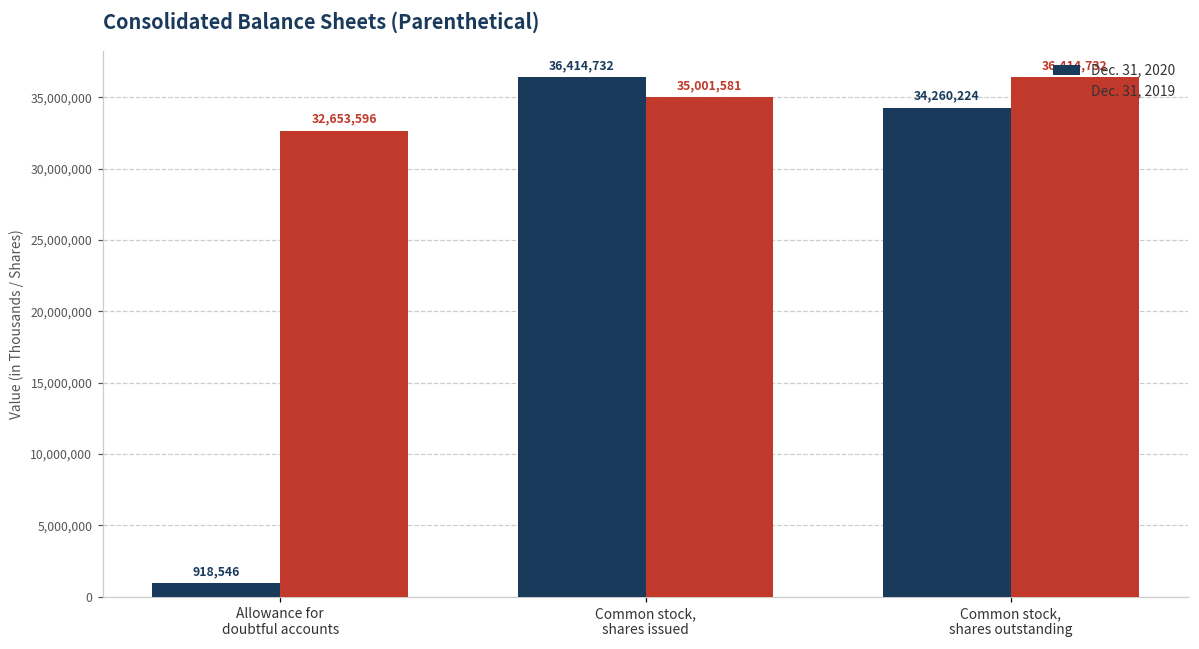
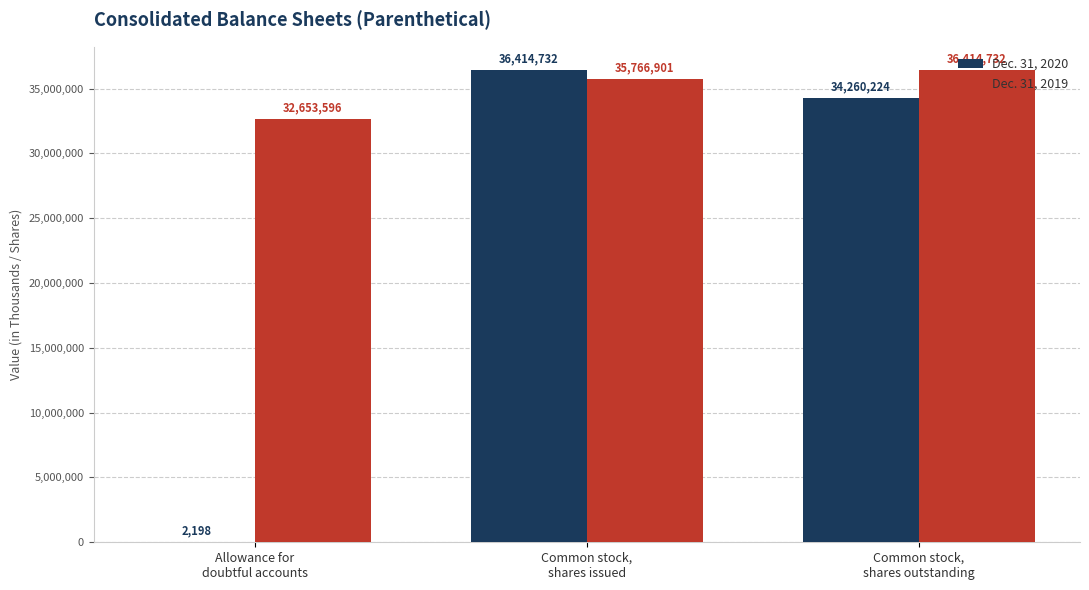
Dec. 31, 2020, Allowance for doubtful accounts: 918,546 -> 2,198
Dec. 31, 2019, Common stock, shares issued: 35,001,581 -> 35,766,901
